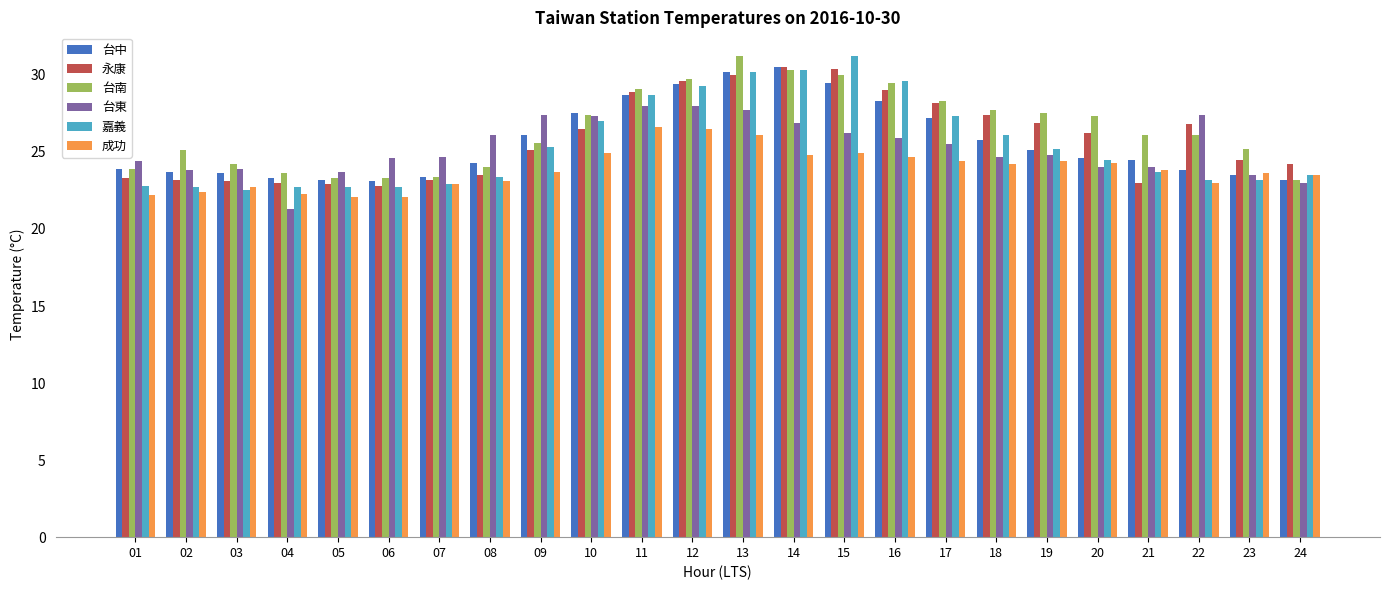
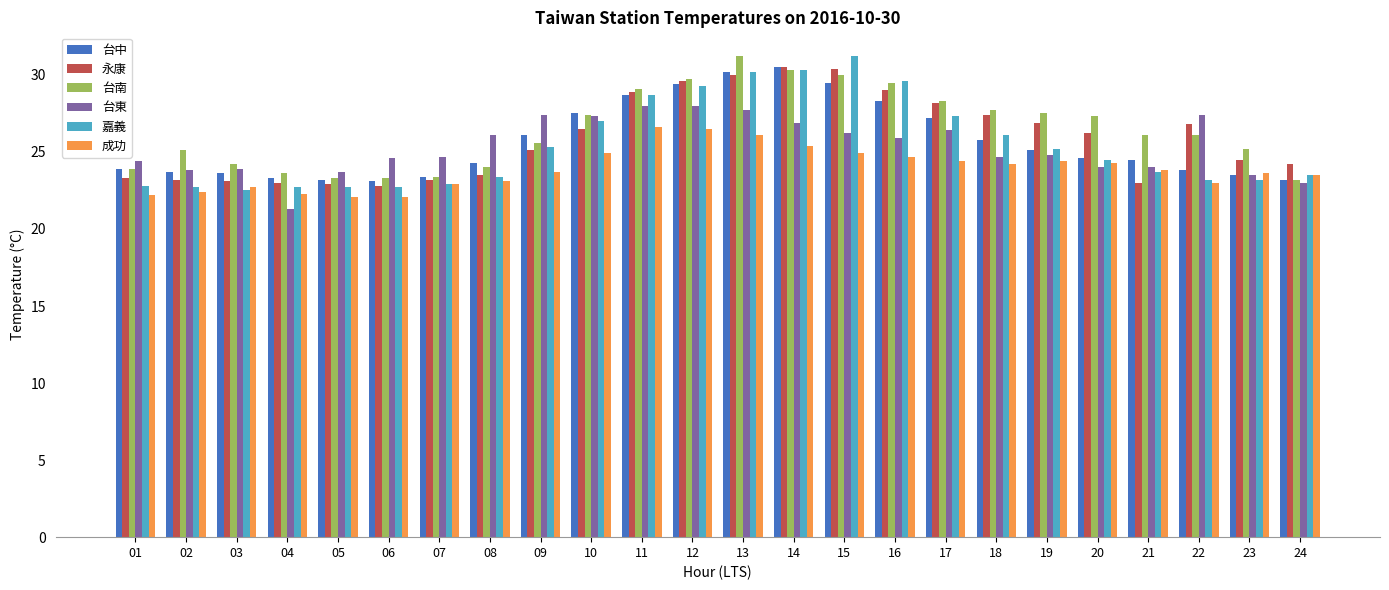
成功, 14: 24.8 -> 25.4
台東, 17: 25.5 -> 26.4
